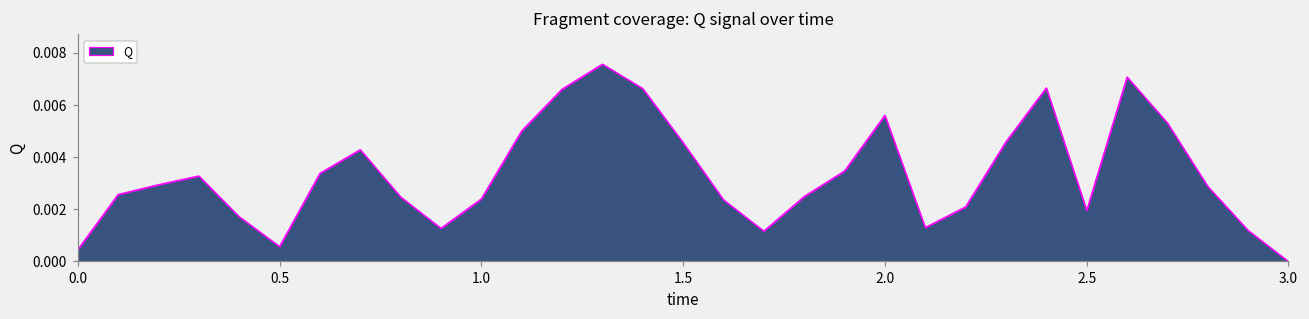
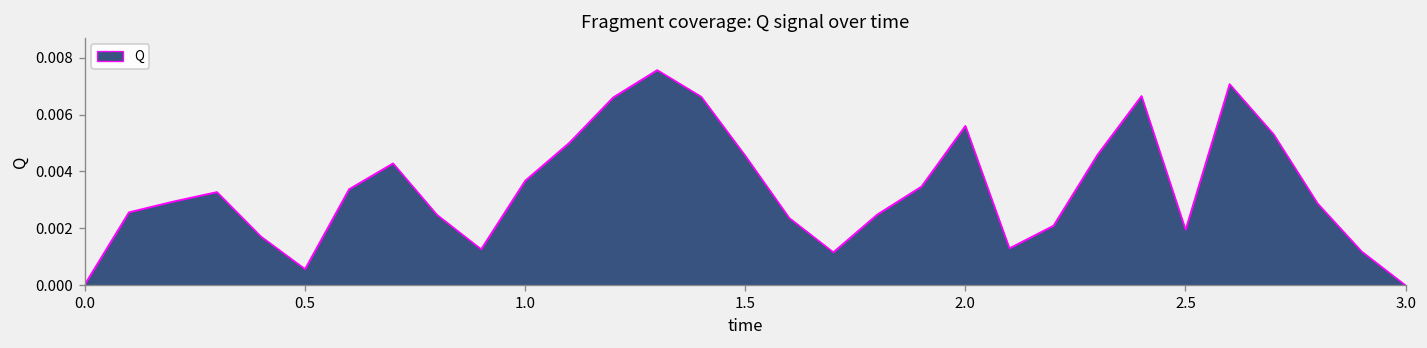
0.0: 0.0005 -> 0.0000
1.0: 0.0024 -> 0.0037
